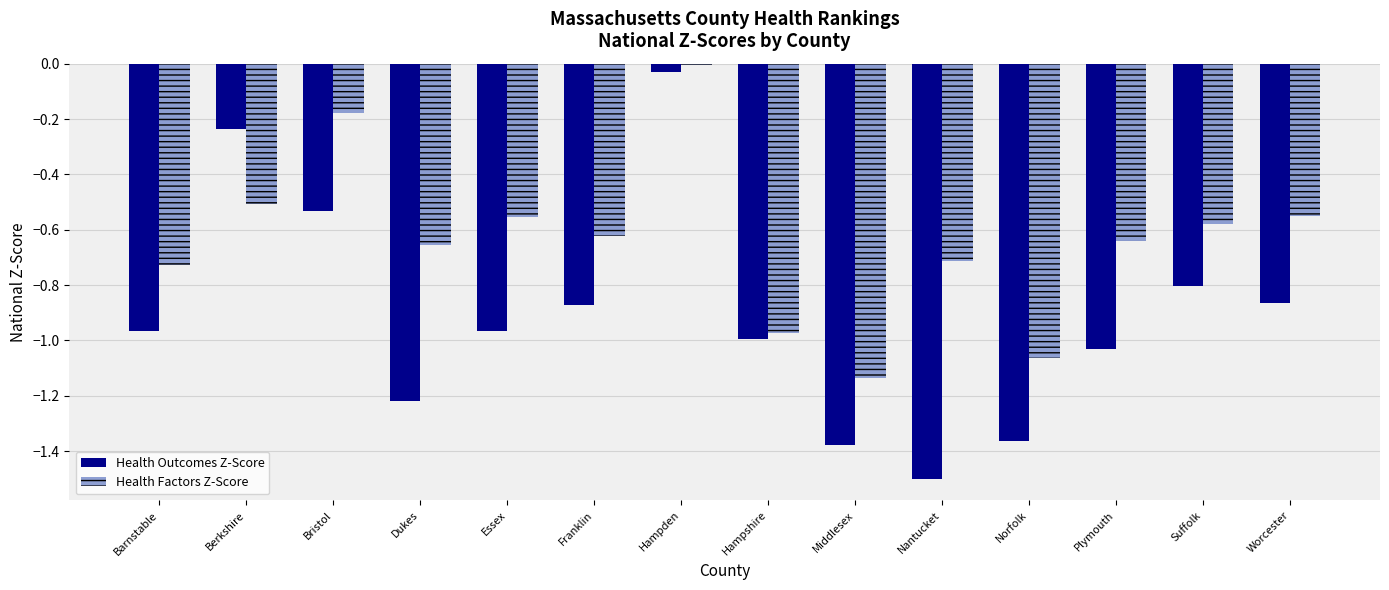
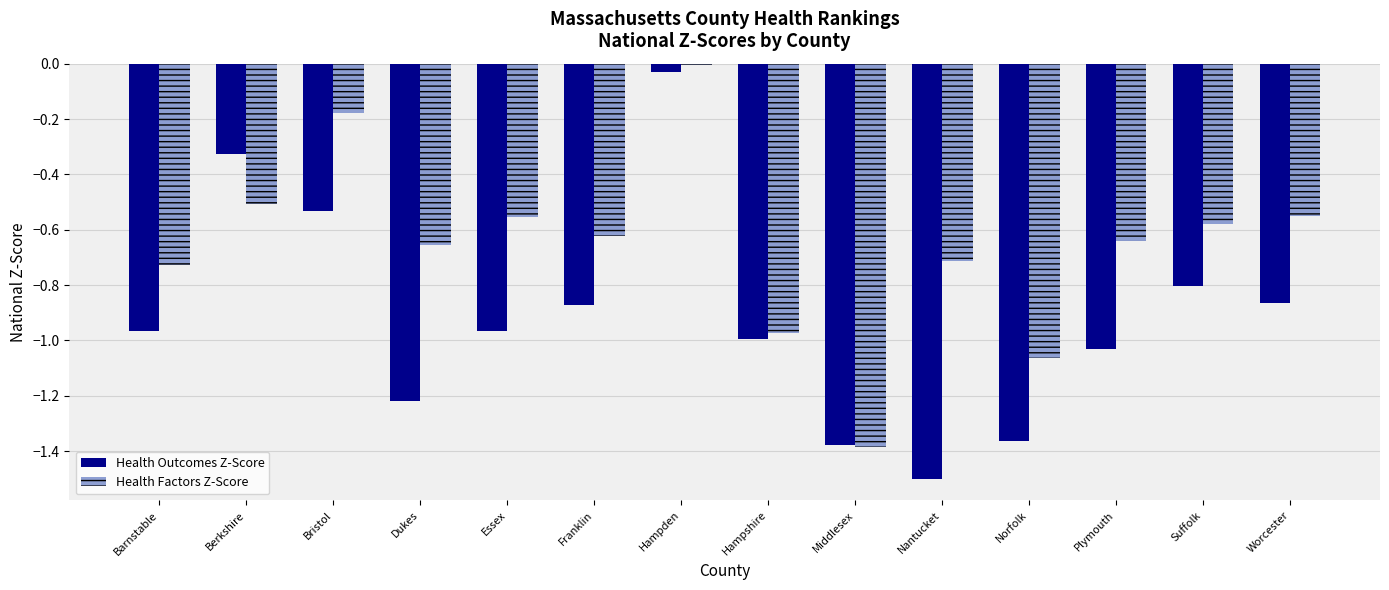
Health Outcomes Z-Score, Berkshire: -0.24 -> -0.33
Health Factors Z-Score, Middlesex: -1.13 -> -1.38
